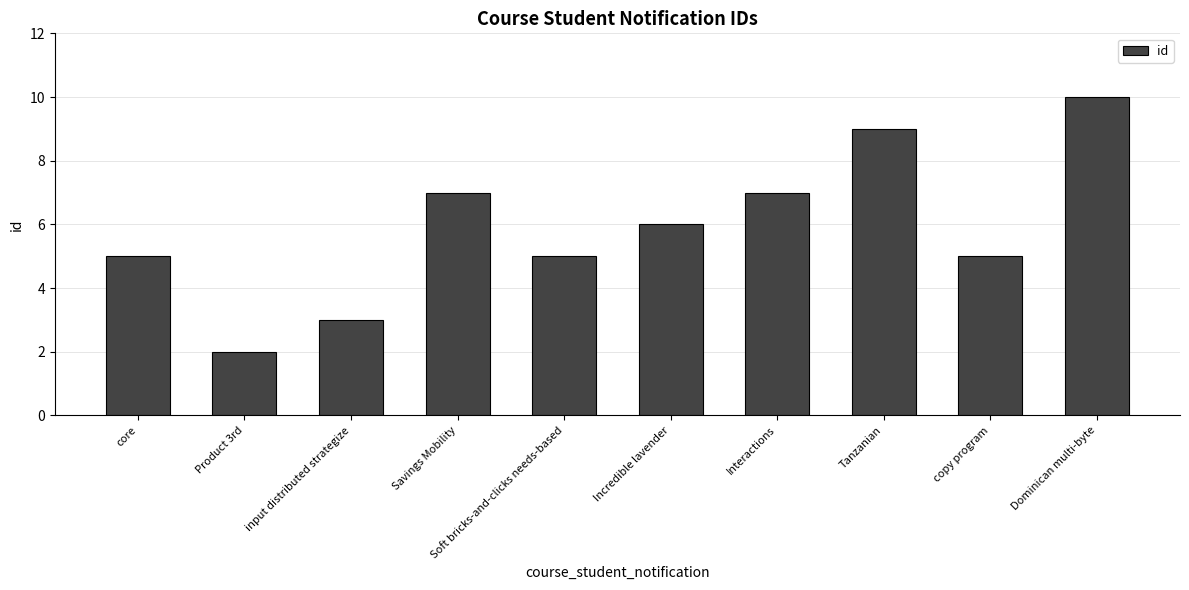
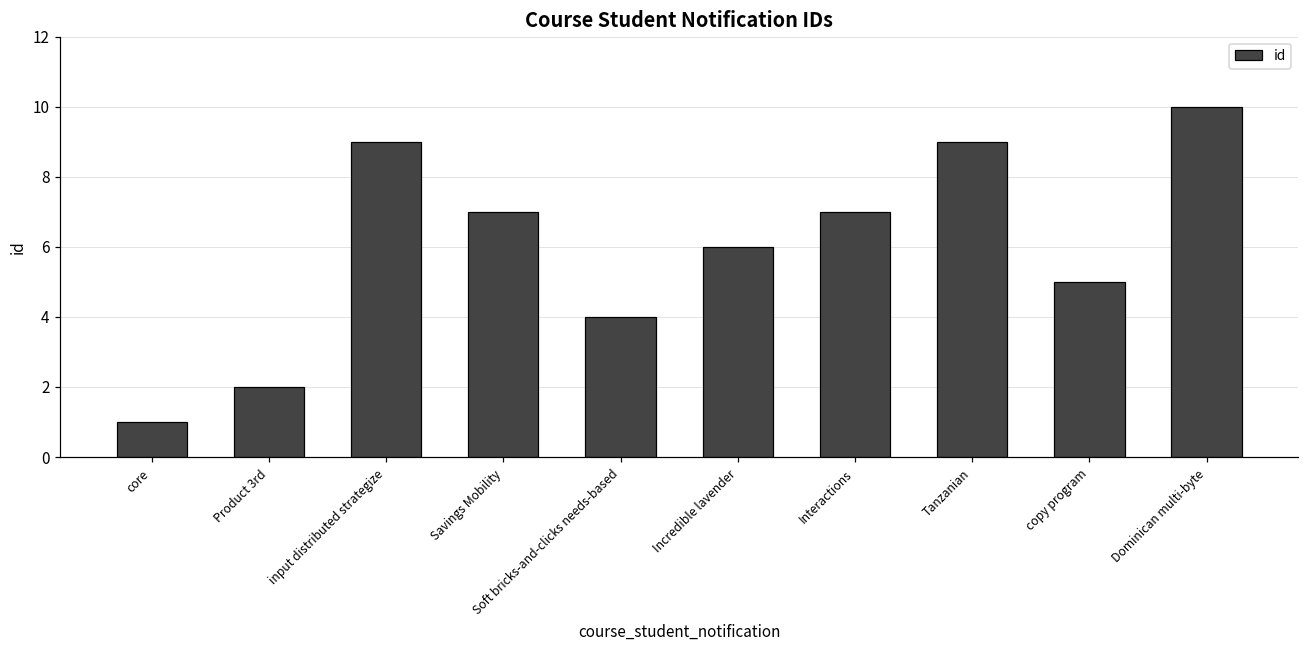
core: 5 -> 1
input distributed strategize: 3 -> 9
Soft bricks-and-clicks needs-based: 5 -> 4
